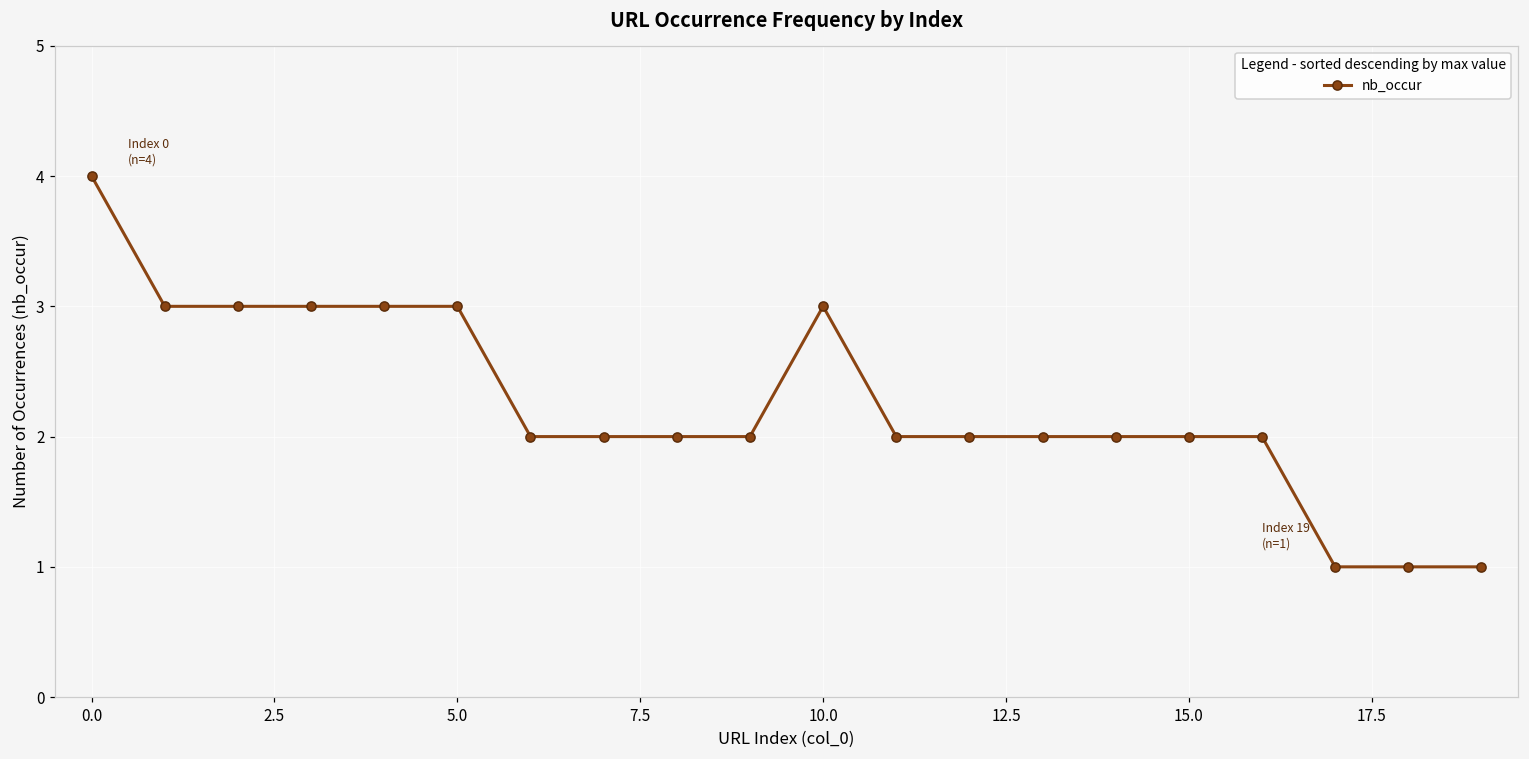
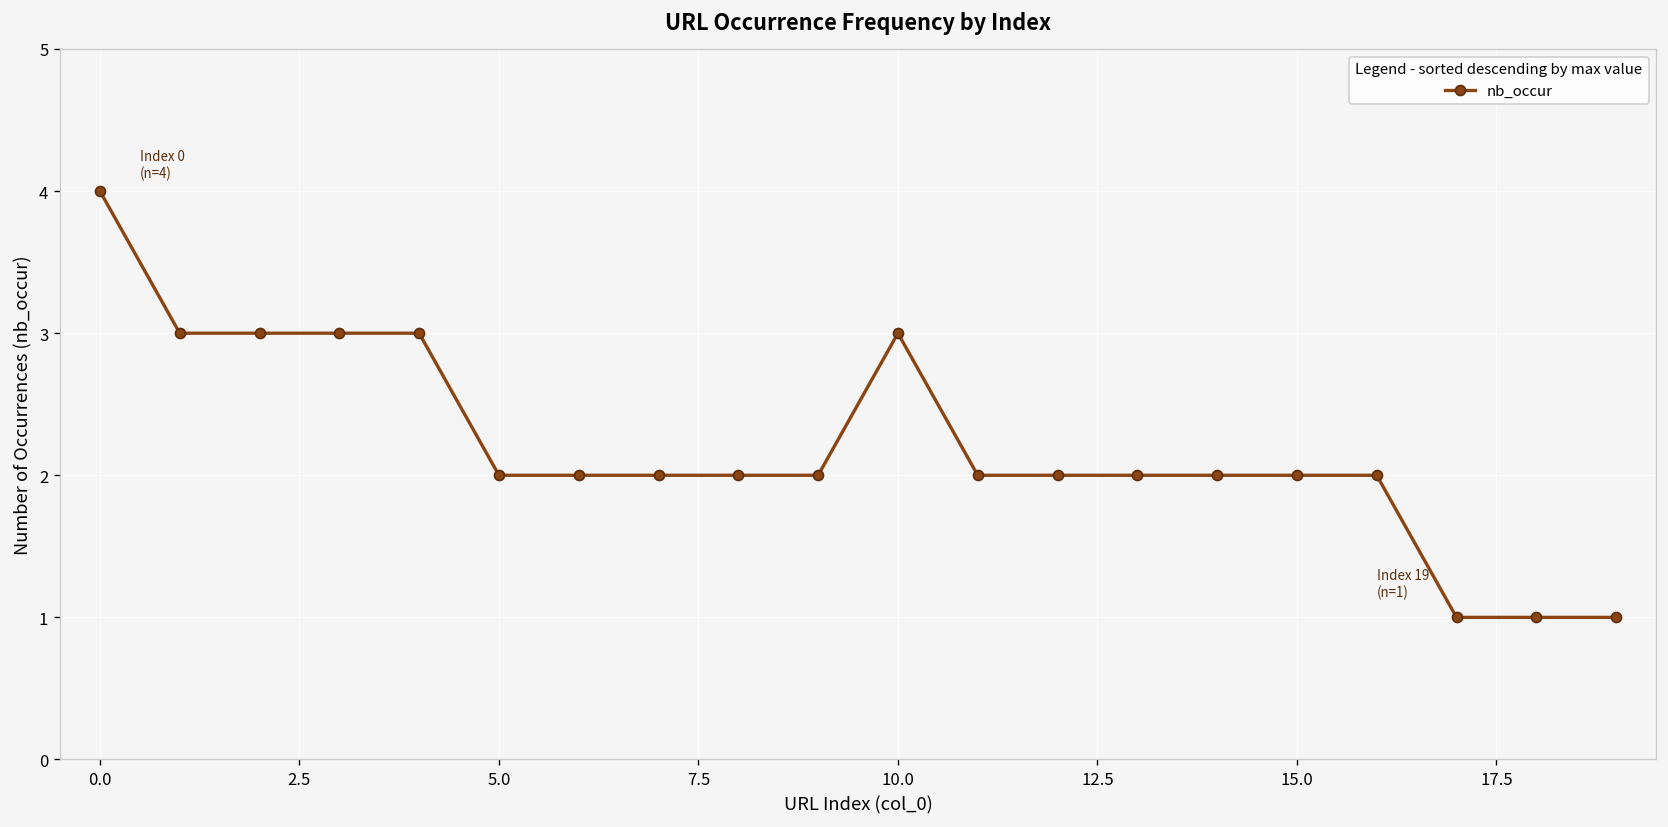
5.0: 3 -> 2
